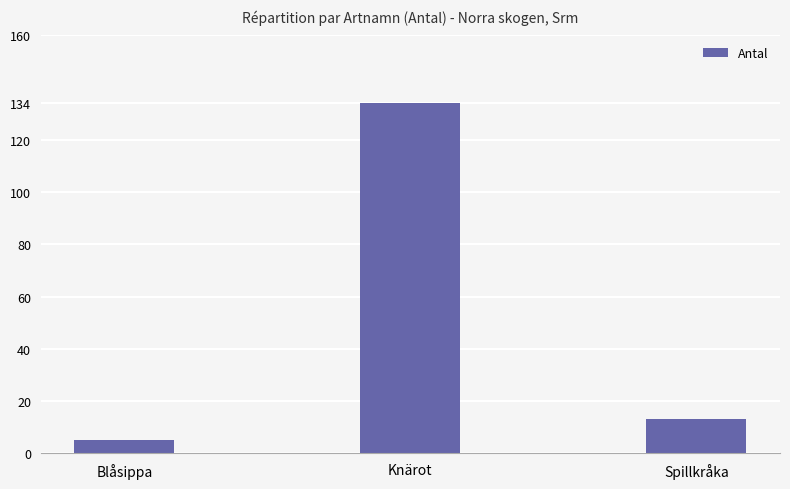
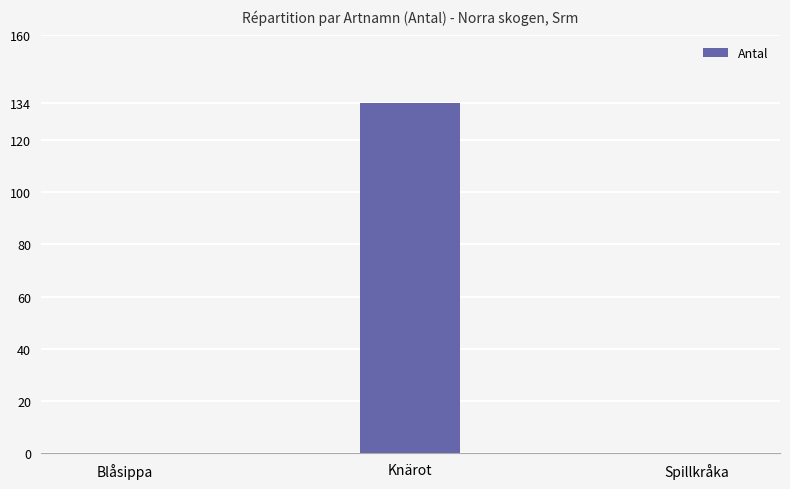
Blåsippa: 5 -> 0
Spillkråka: 13 -> 0
